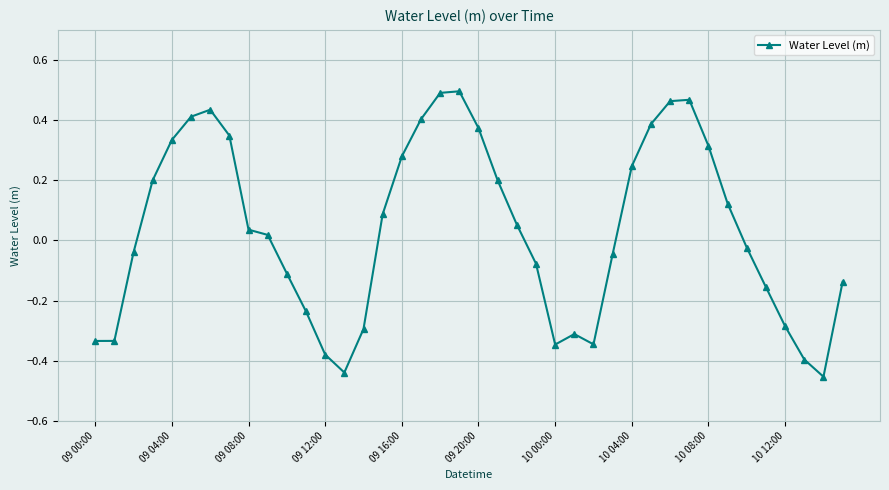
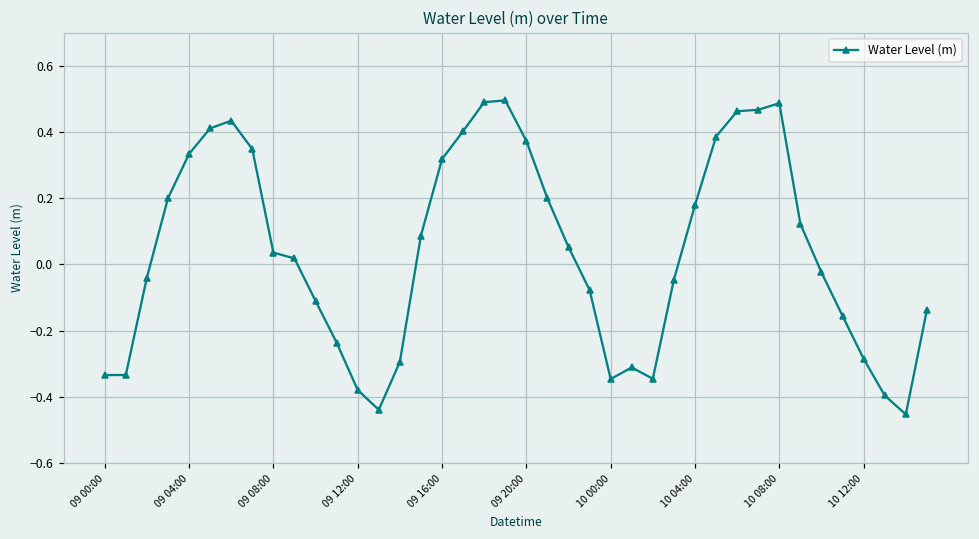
09 16:00: 0.28 -> 0.32
10 04:00: 0.25 -> 0.18
10 08:00: 0.31 -> 0.49
